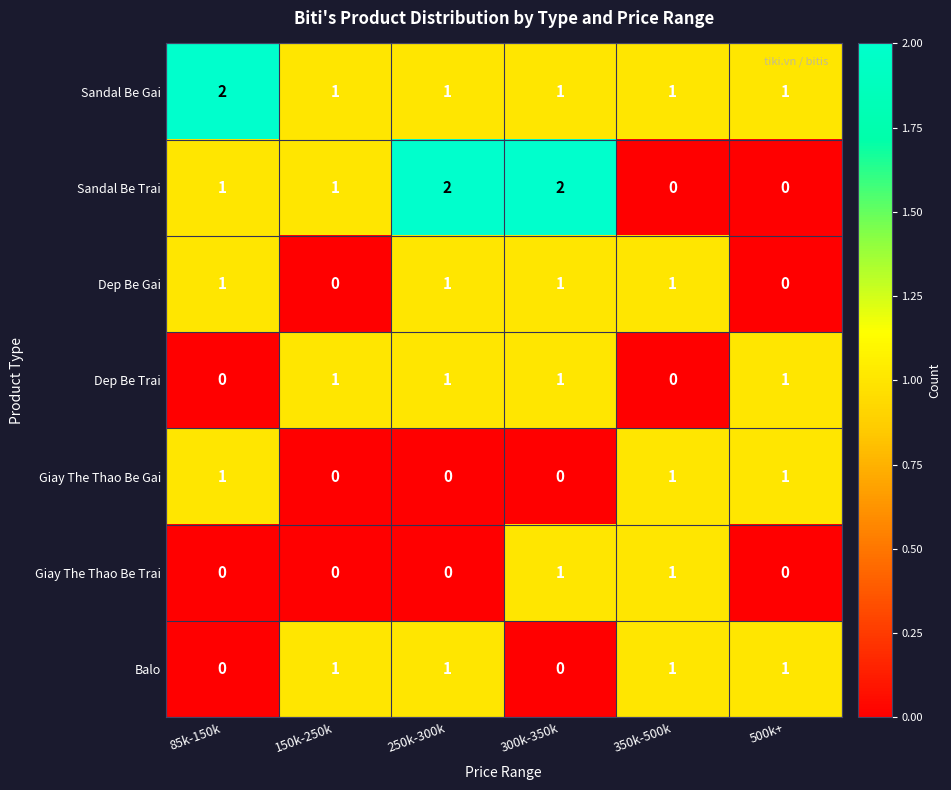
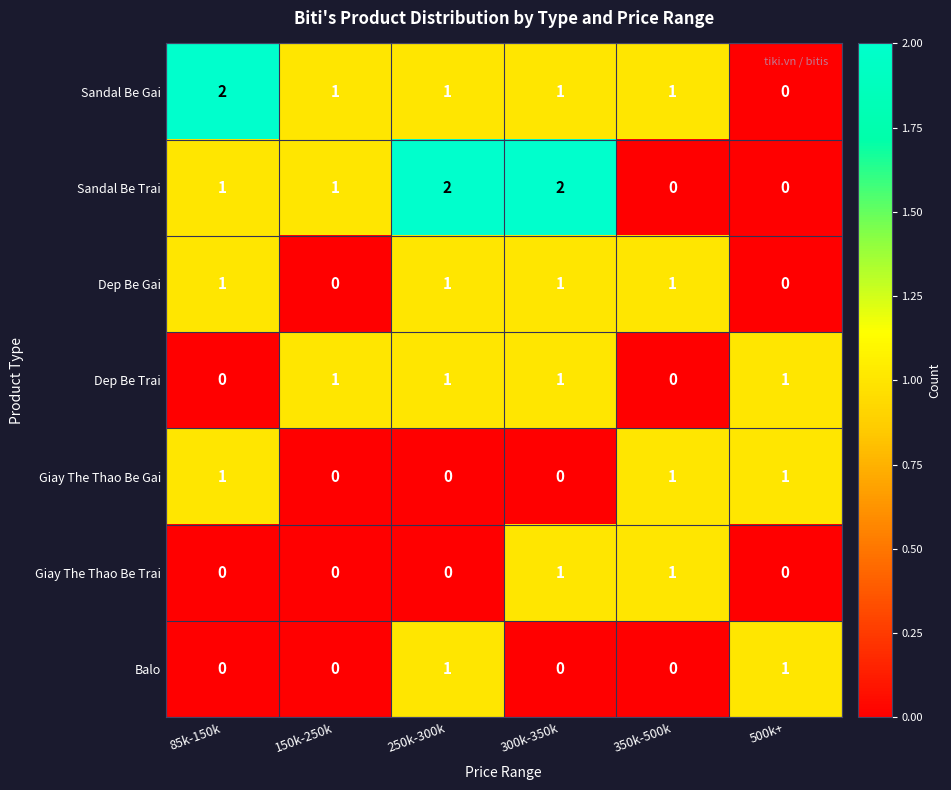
Sandal Be Gai, 500k+: 1 -> 0
Balo, 150k-250k: 1 -> 0
Balo, 350k-500k: 1 -> 0
